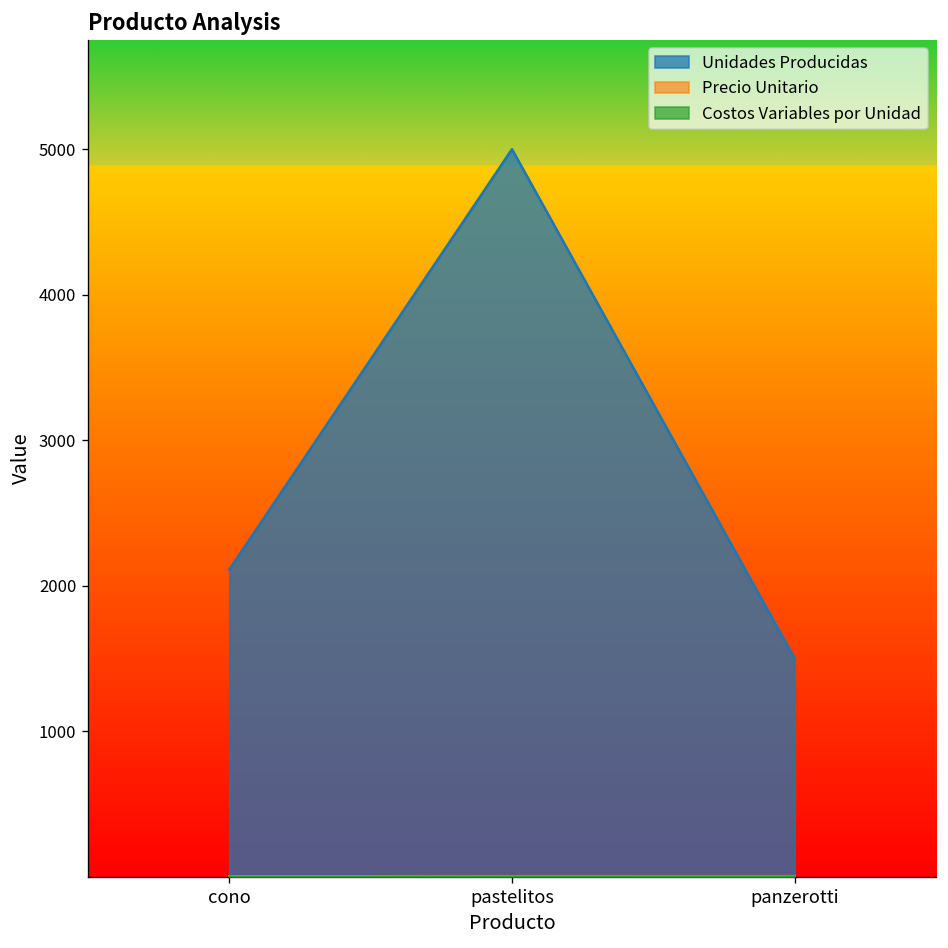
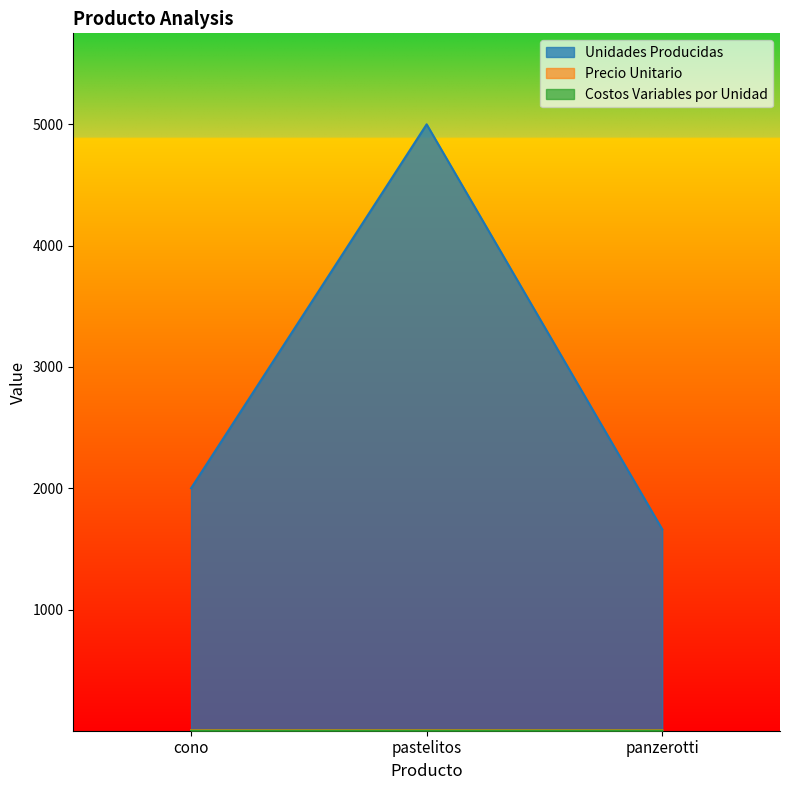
Unidades Producidas, cono: 2110 -> 2000
Unidades Producidas, panzerotti: 1500 -> 1660
